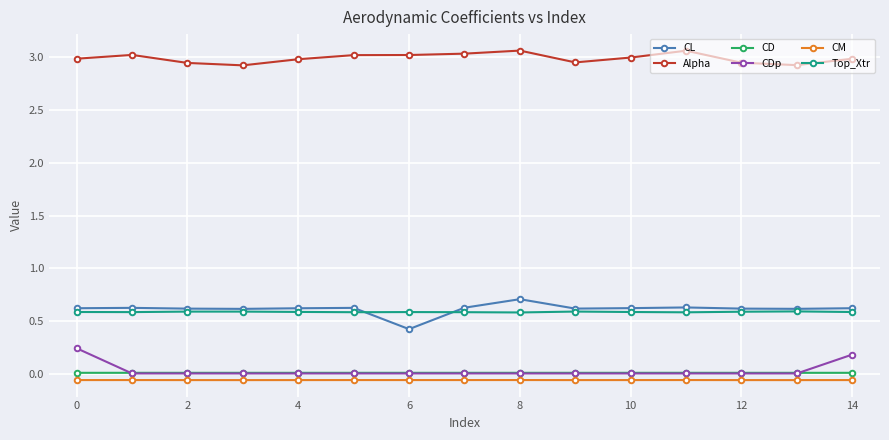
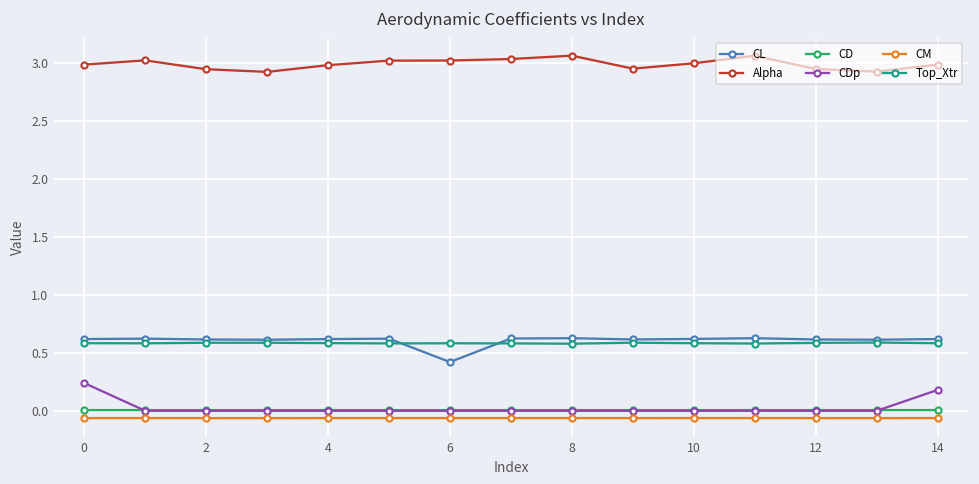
CL, 8: 0.71 -> 0.63
